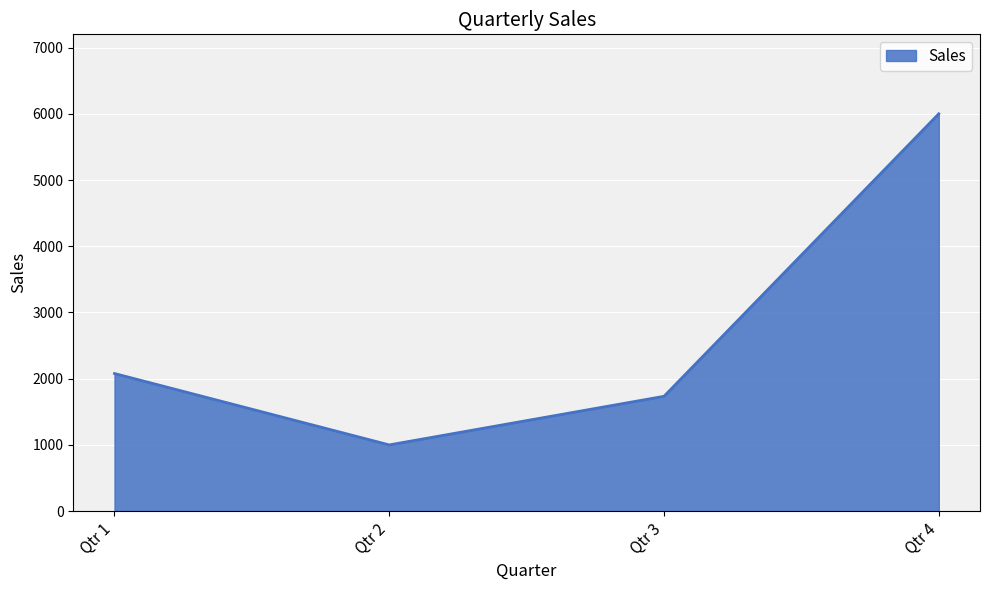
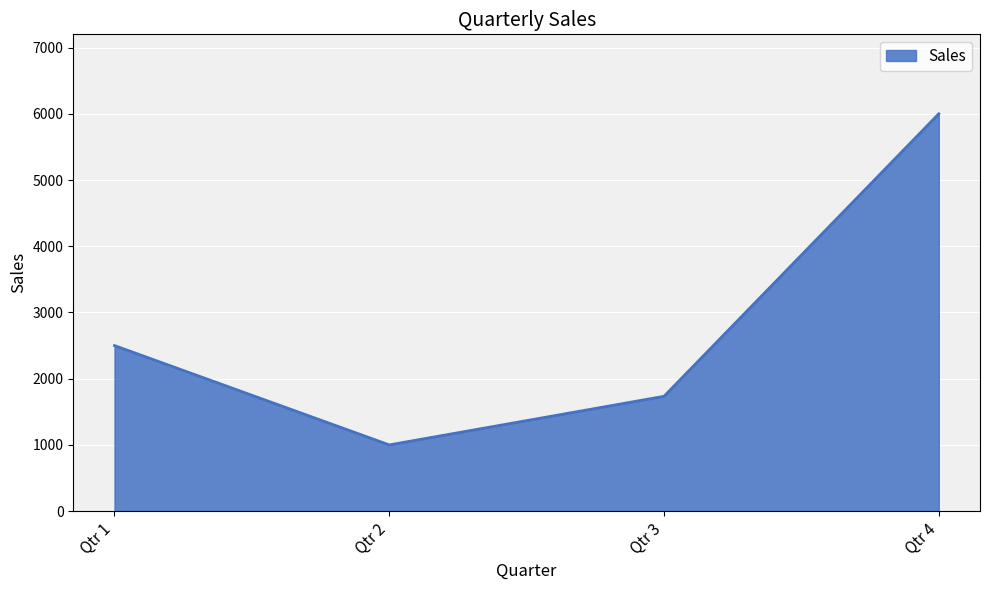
Qtr 1: 2100 -> 2500
